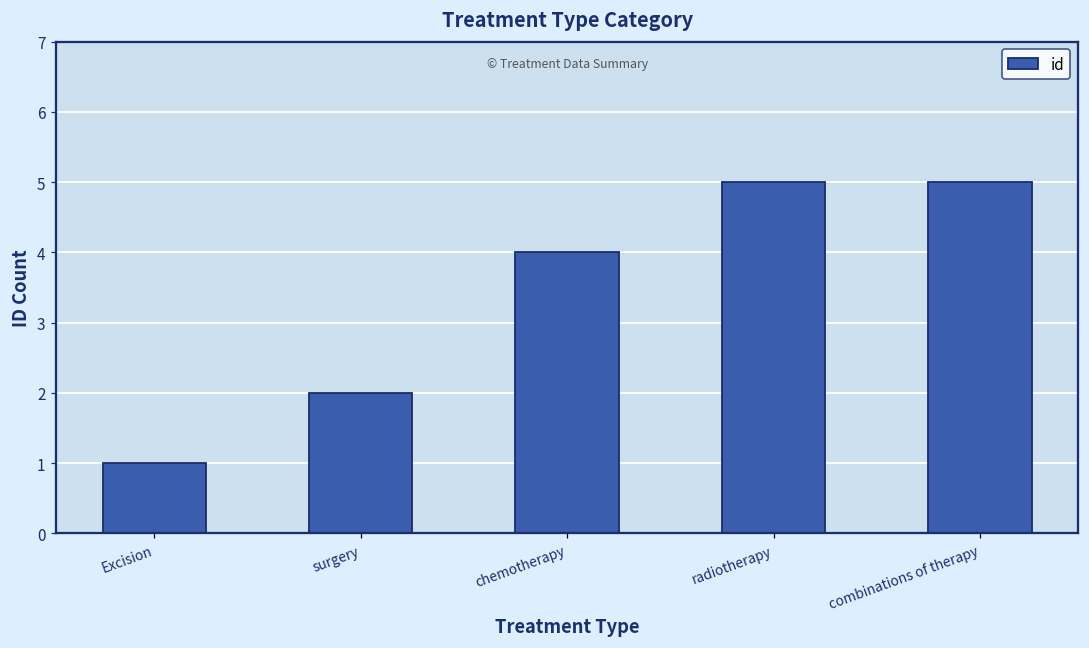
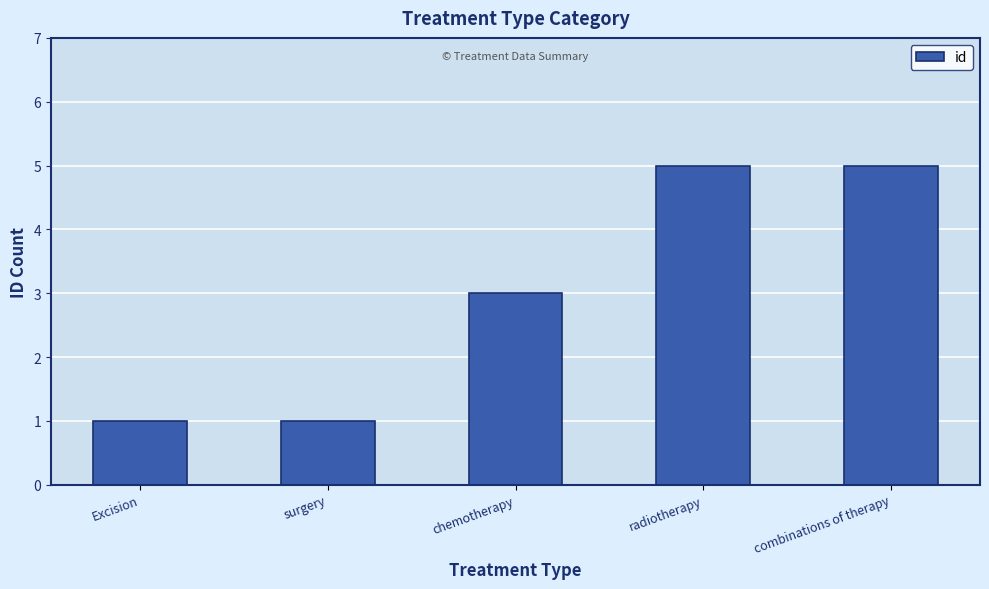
surgery: 2 -> 1
chemotherapy: 4 -> 3
